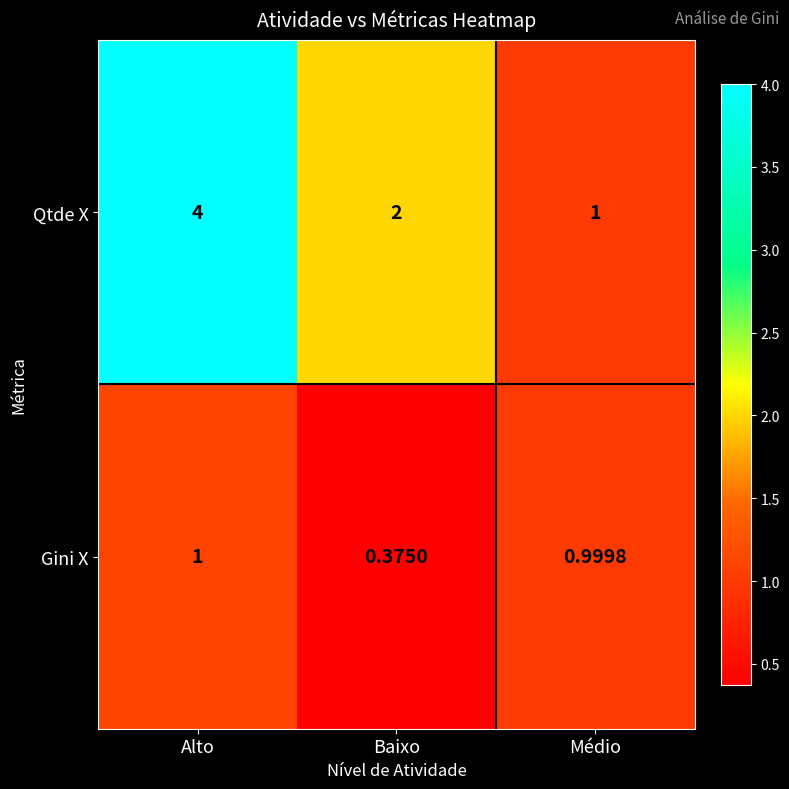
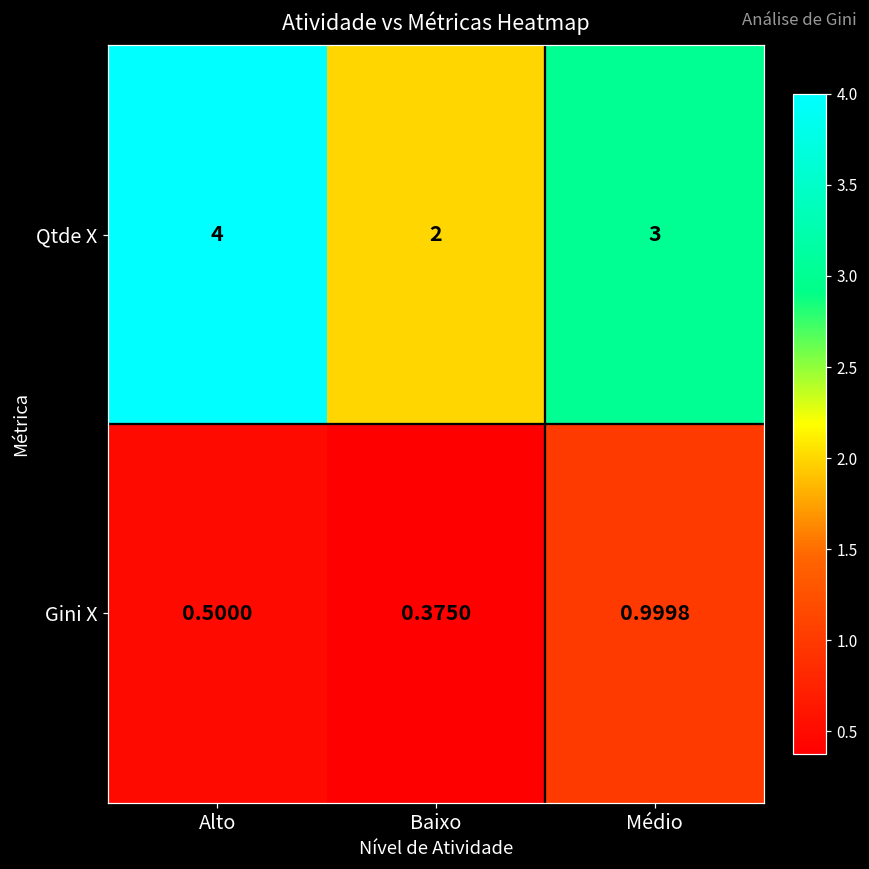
Qtde X, Médio: 1 -> 3
Gini X, Alto: 1 -> 0.5000
